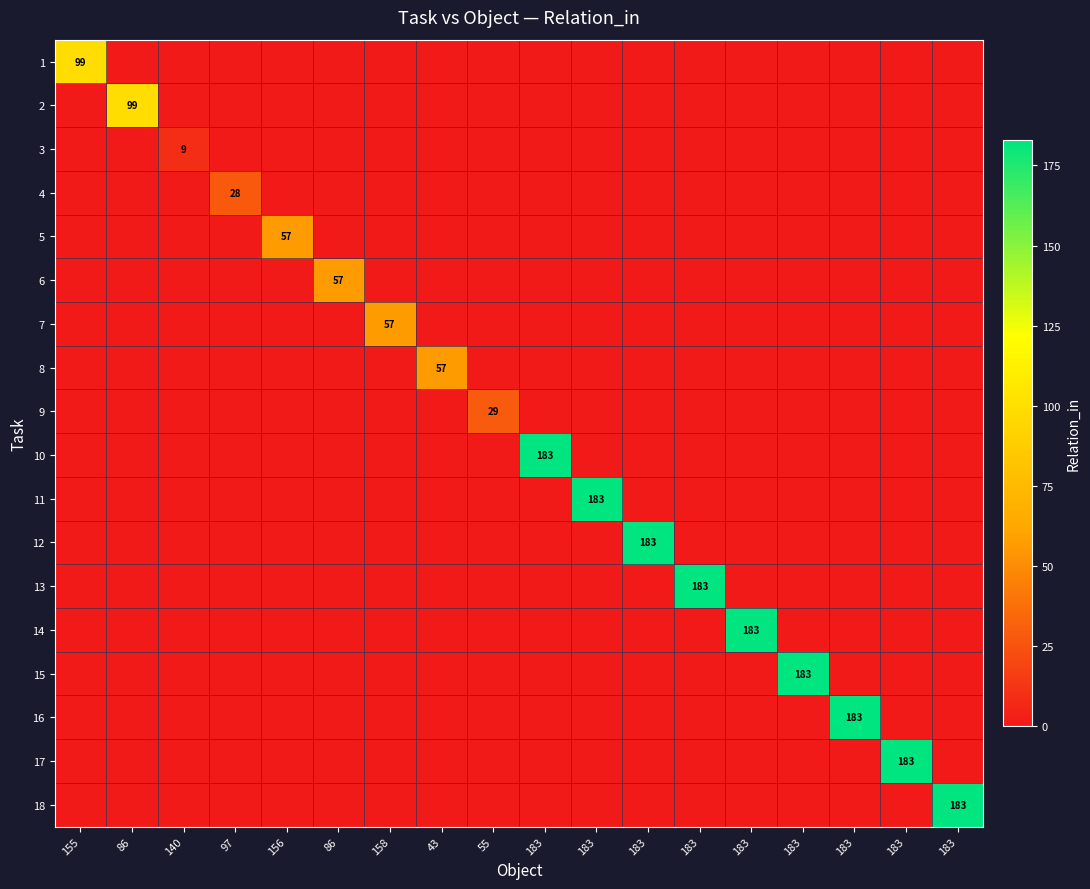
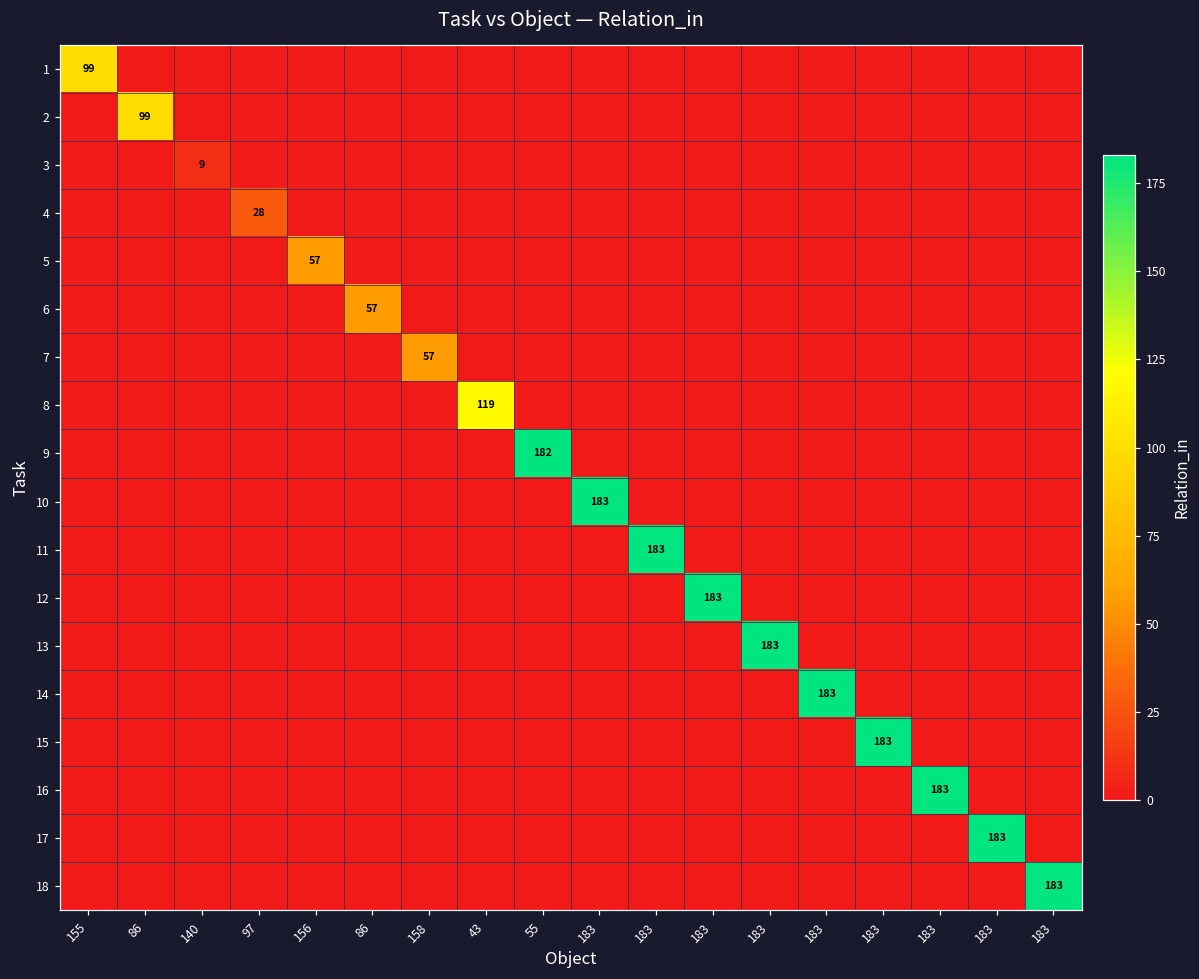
8, 43: 57 -> 119
9, 55: 29 -> 182
